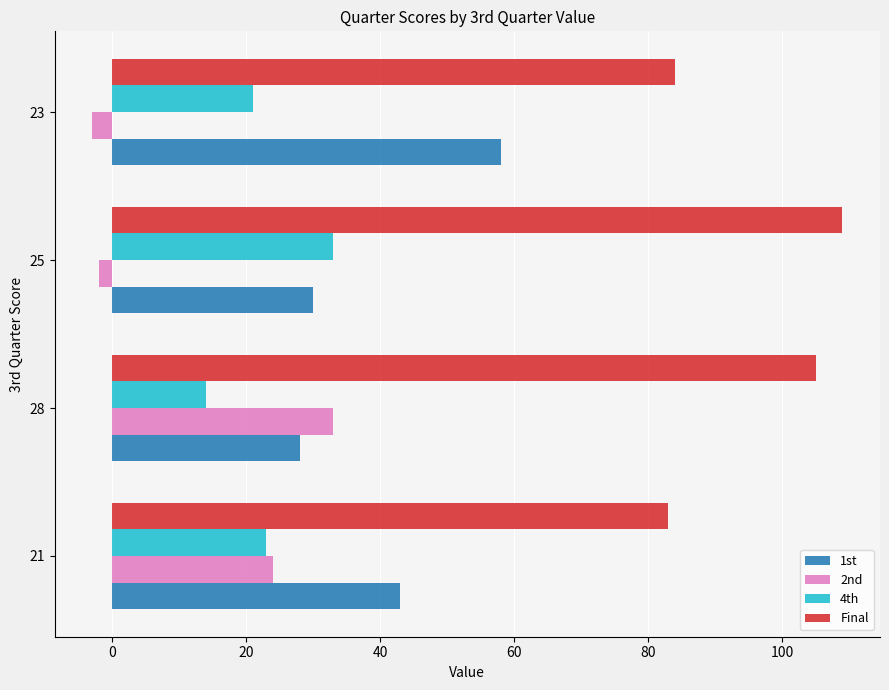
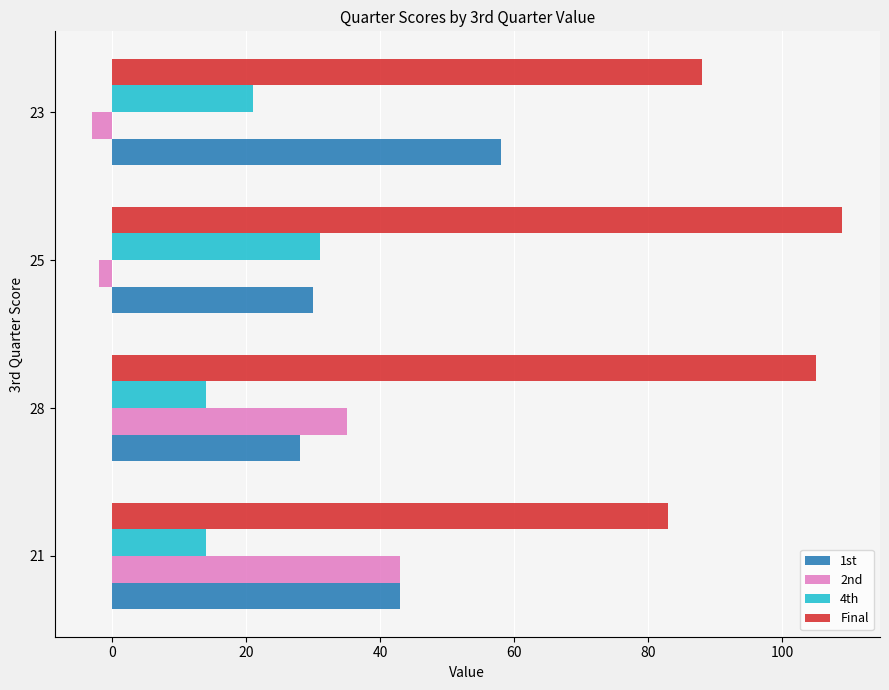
Final, 23: 84 -> 88
4th, 25: 33 -> 31
2nd, 28: 33 -> 35
4th, 21: 23 -> 14
2nd, 21: 24 -> 43
